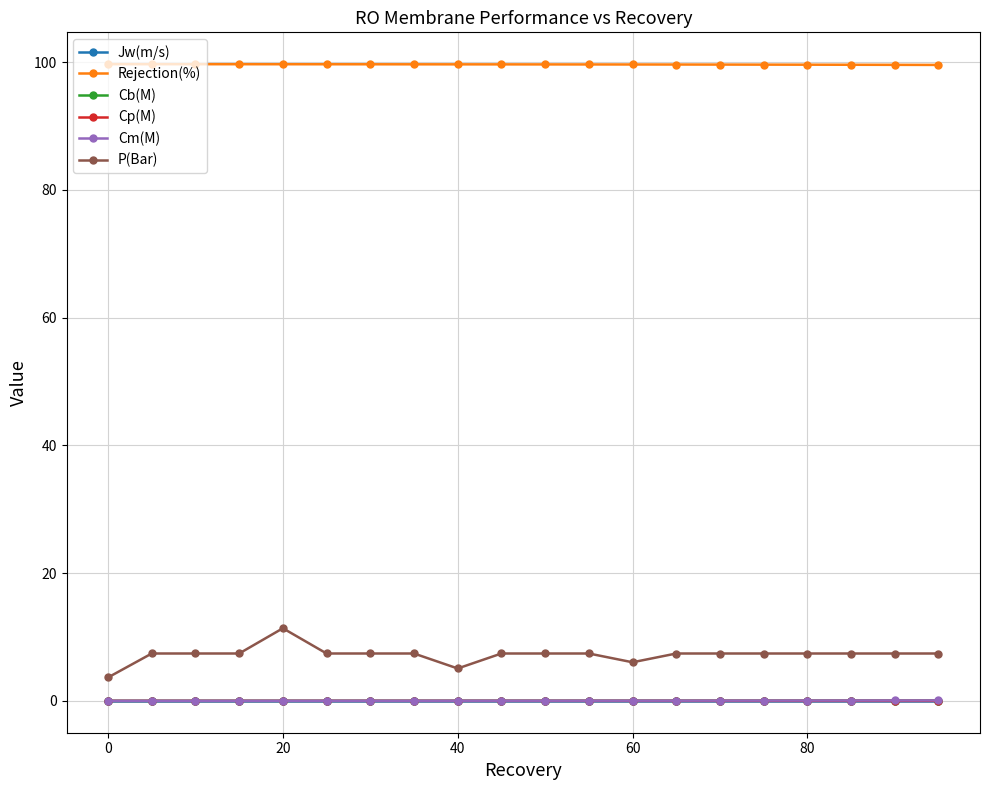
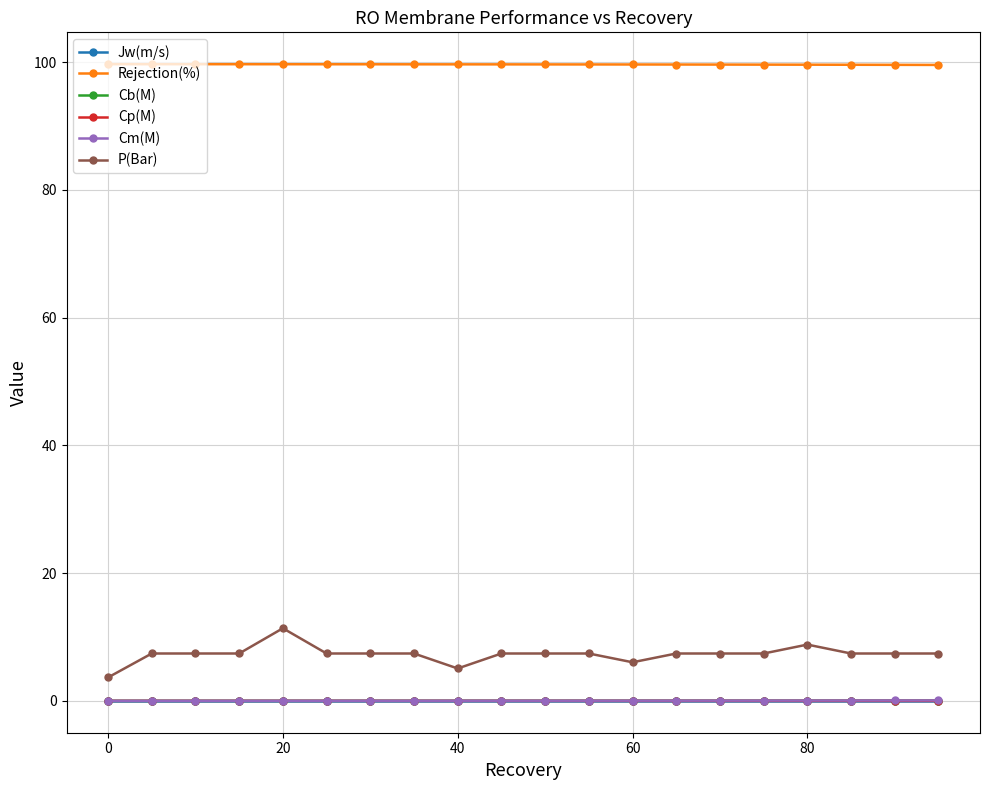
P(Bar), 80: 7 -> 9
